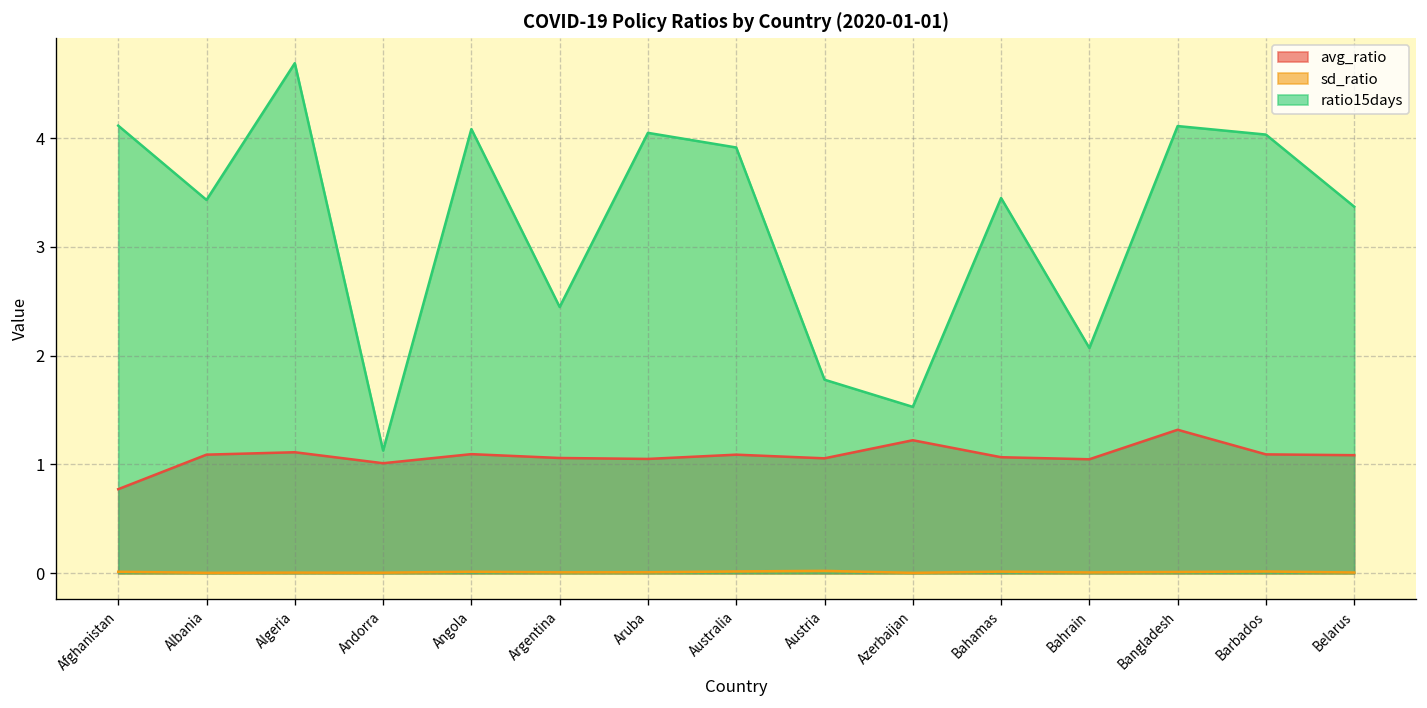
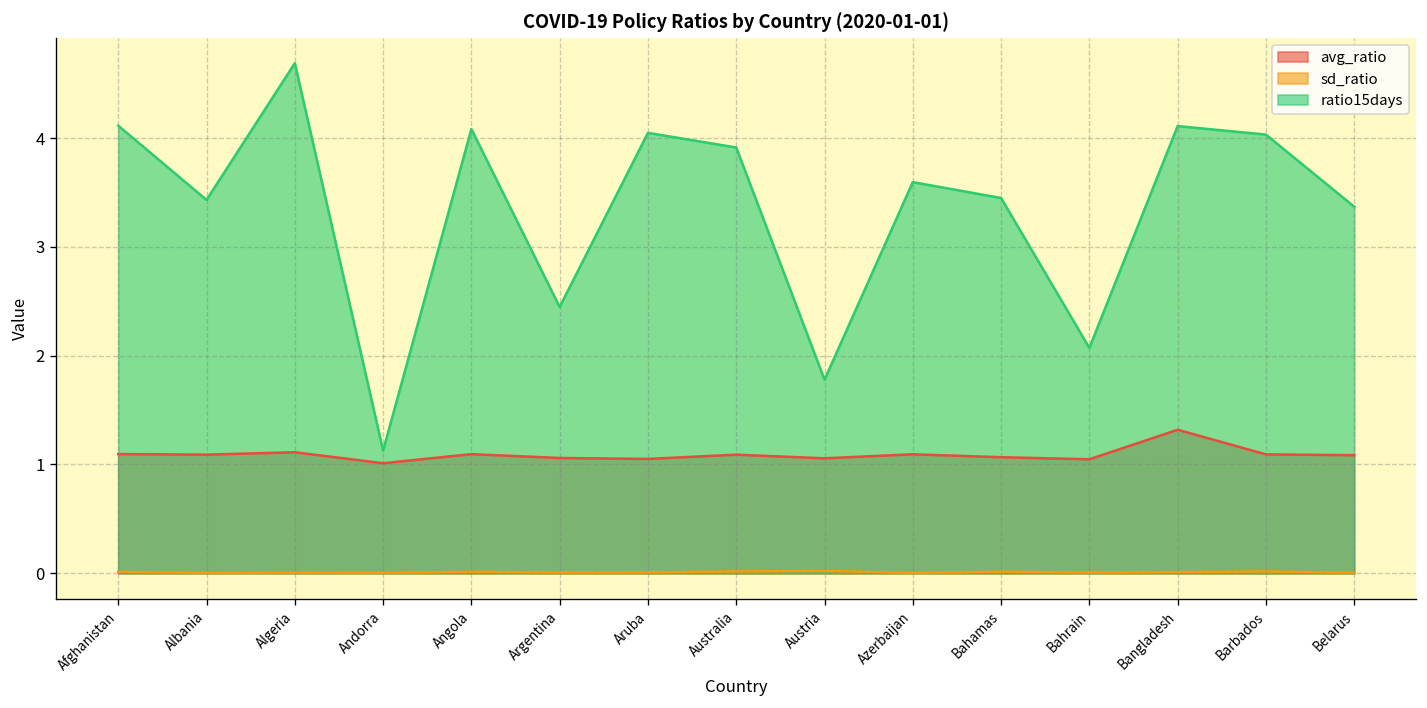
avg_ratio, Afghanistan: 0.8 -> 1.1
avg_ratio, Azerbaijan: 1.2 -> 1.1
ratio15days, Azerbaijan: 1.5 -> 3.6
